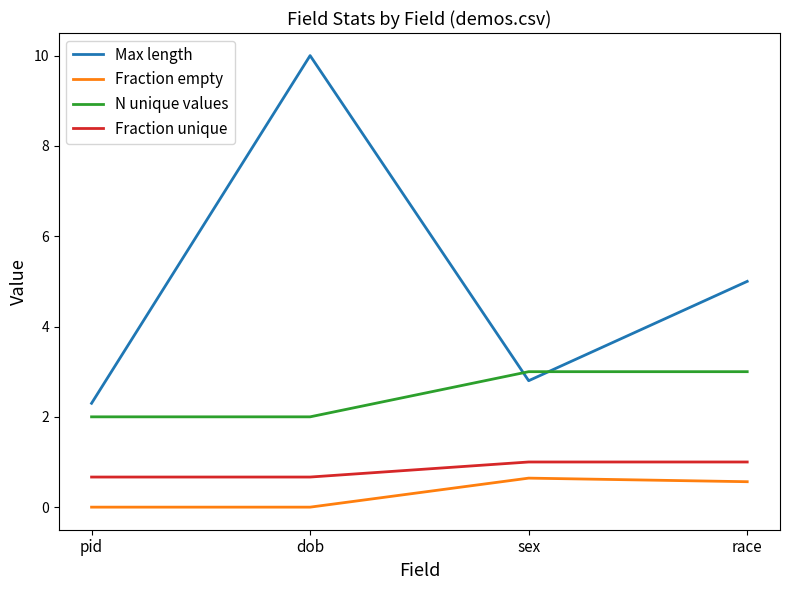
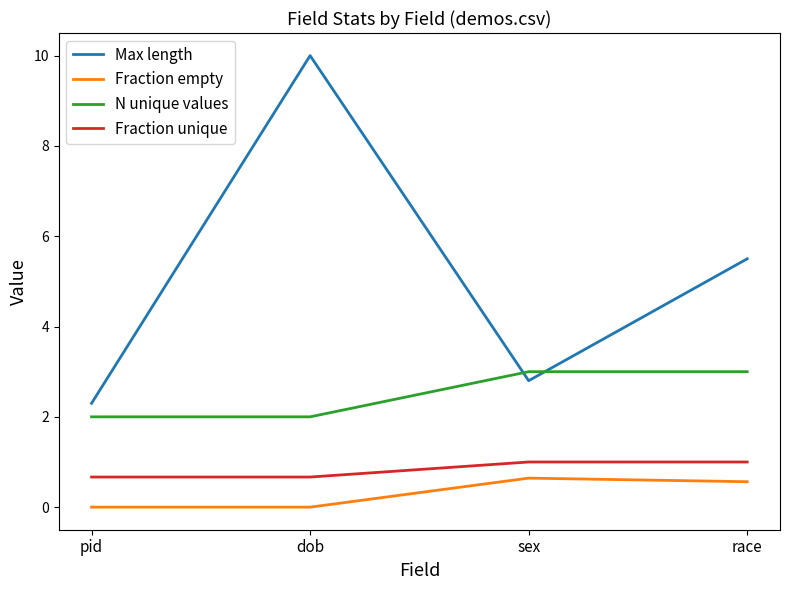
Max length, race: 5.0 -> 5.5
